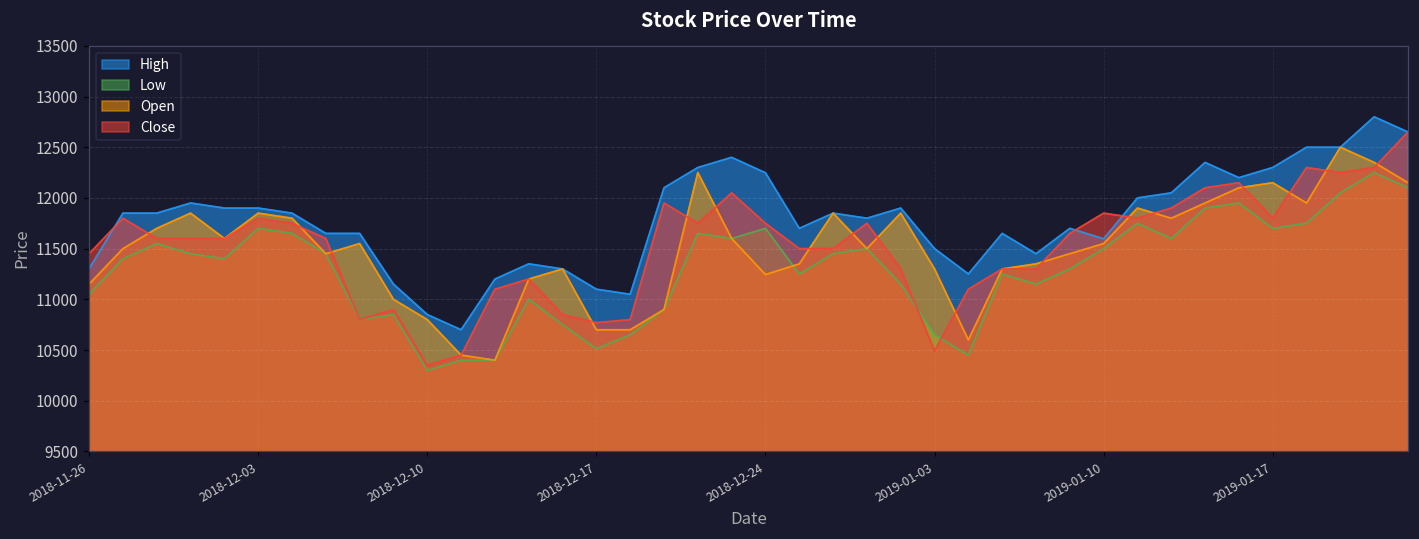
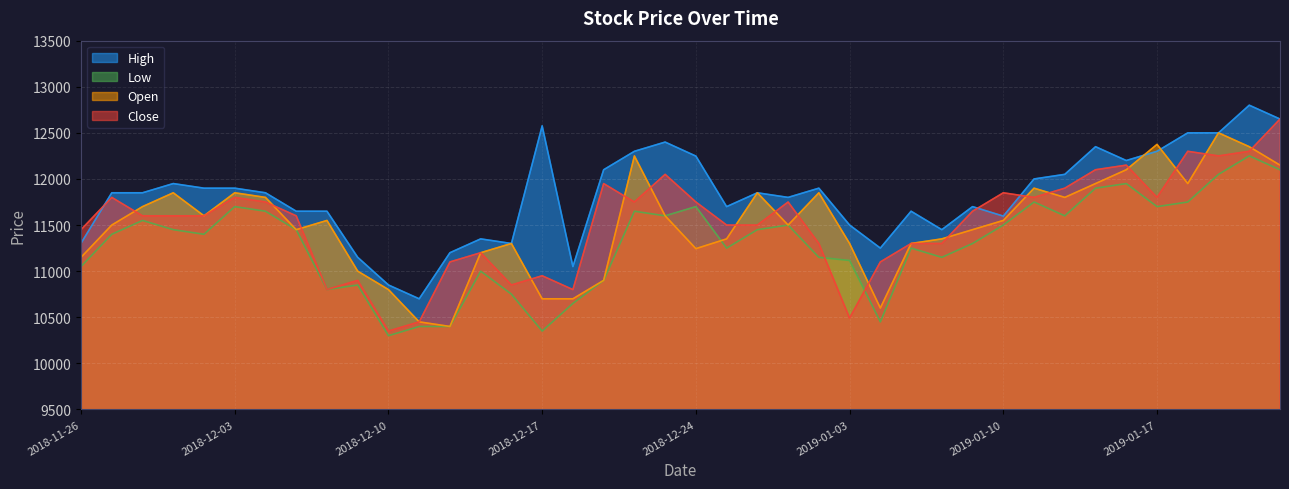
High, 2018-12-17: 11100 -> 12600
Low, 2018-12-17: 10500 -> 10400
Close, 2018-12-17: 10800 -> 11000
Low, 2019-01-03: 10700 -> 11100
Open, 2019-01-17: 12200 -> 12400
